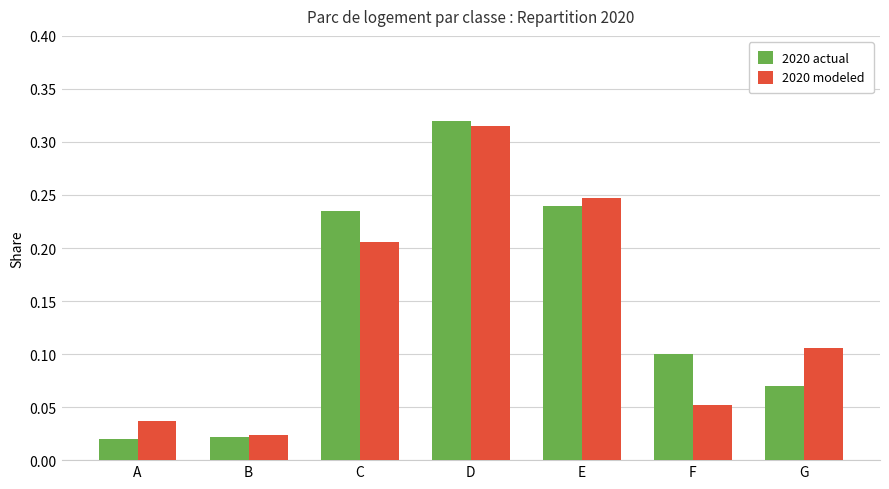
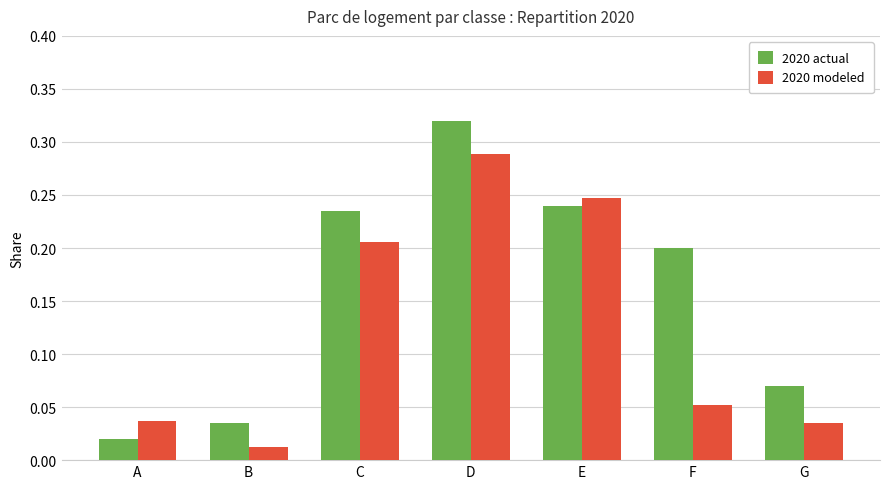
2020 actual, B: 0.022 -> 0.035
2020 modeled, B: 0.024 -> 0.012
2020 modeled, D: 0.315 -> 0.289
2020 actual, F: 0.1 -> 0.2
2020 modeled, G: 0.106 -> 0.035
